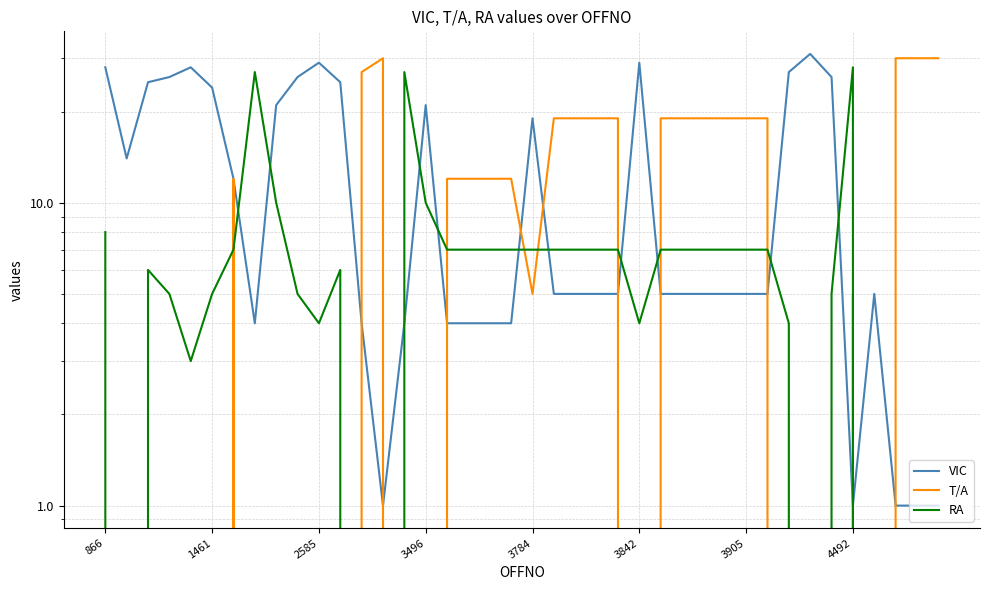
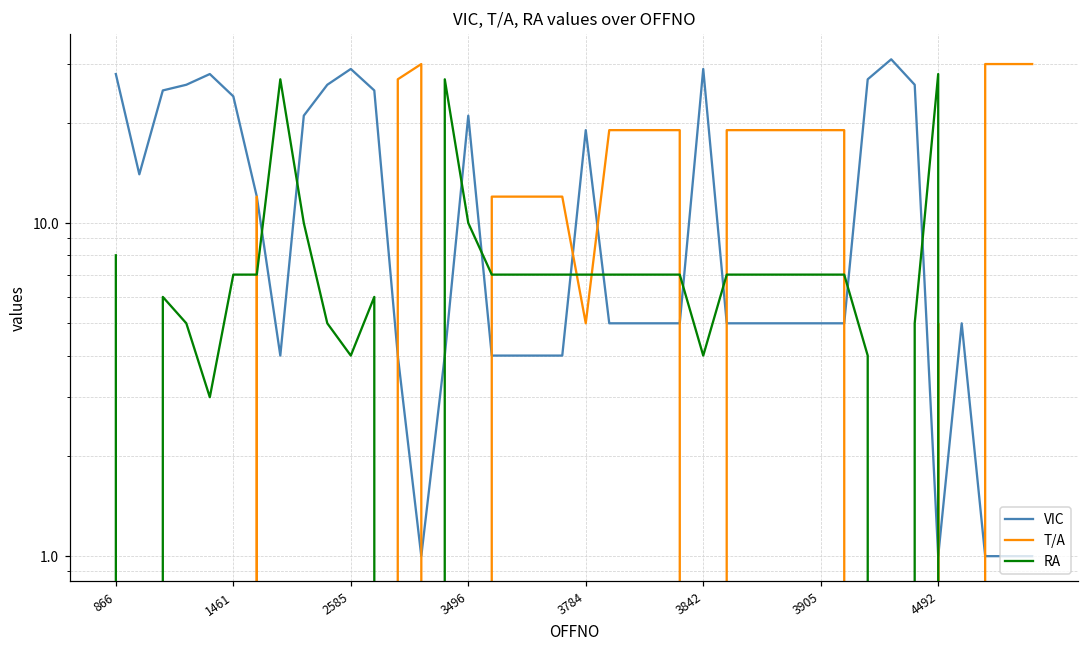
RA, 1461: 5 -> 7
